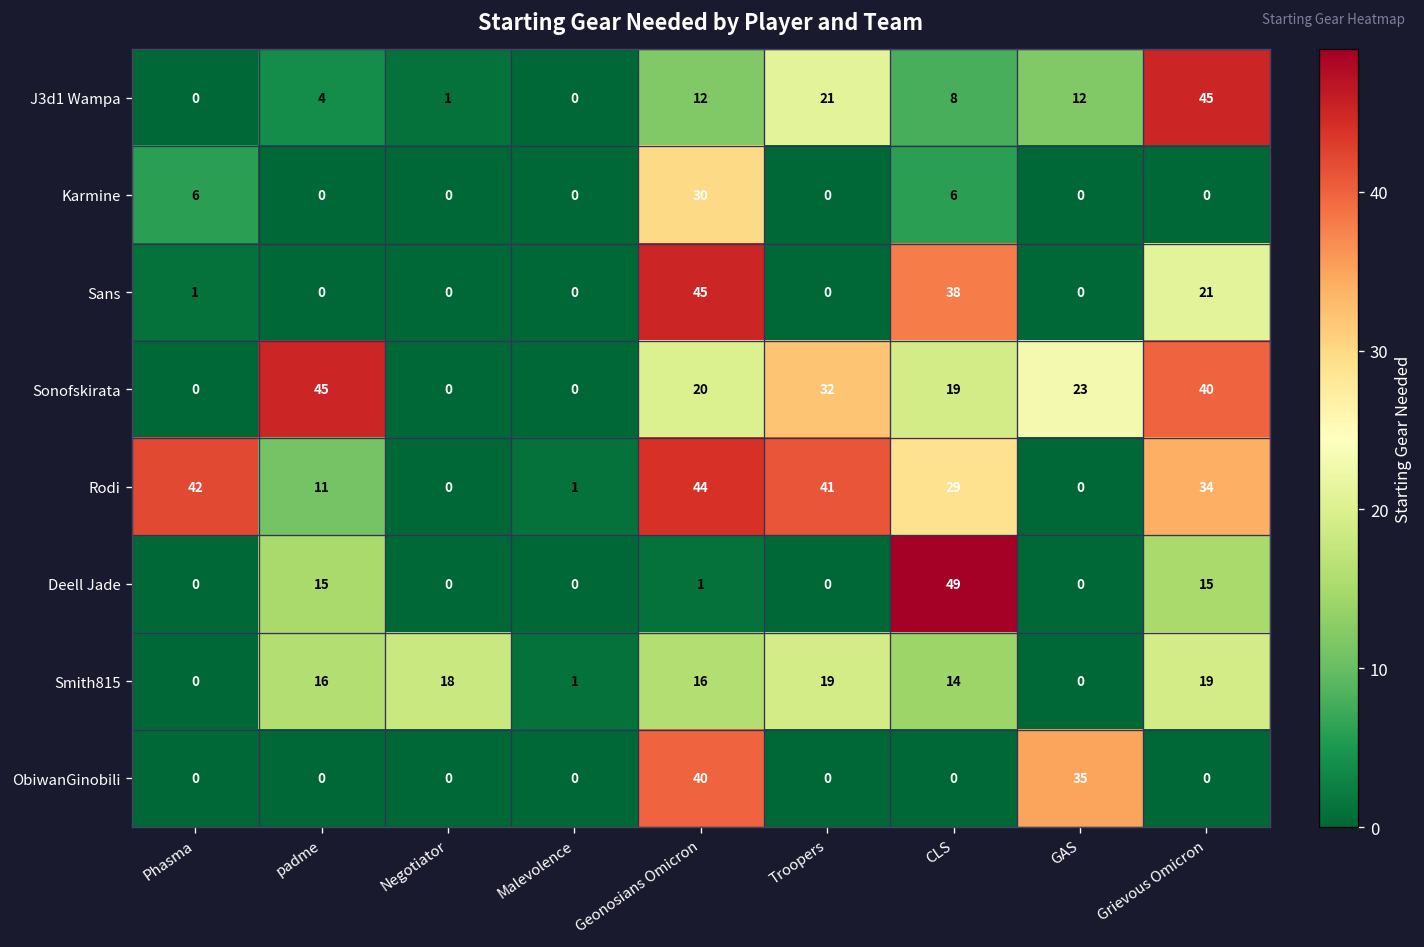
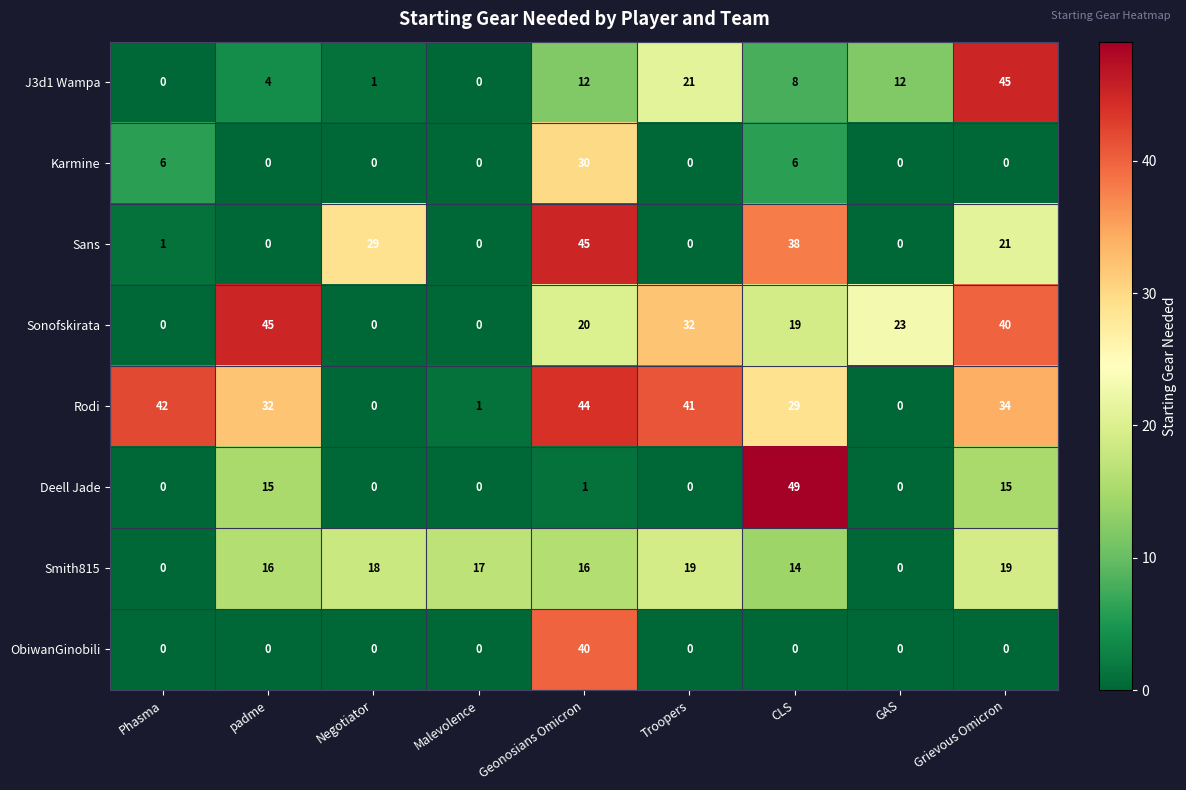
Sans, Negotiator: 0 -> 29
Rodi, padme: 11 -> 32
Smith815, Malevolence: 1 -> 17
ObiwanGinobili, GAS: 35 -> 0
